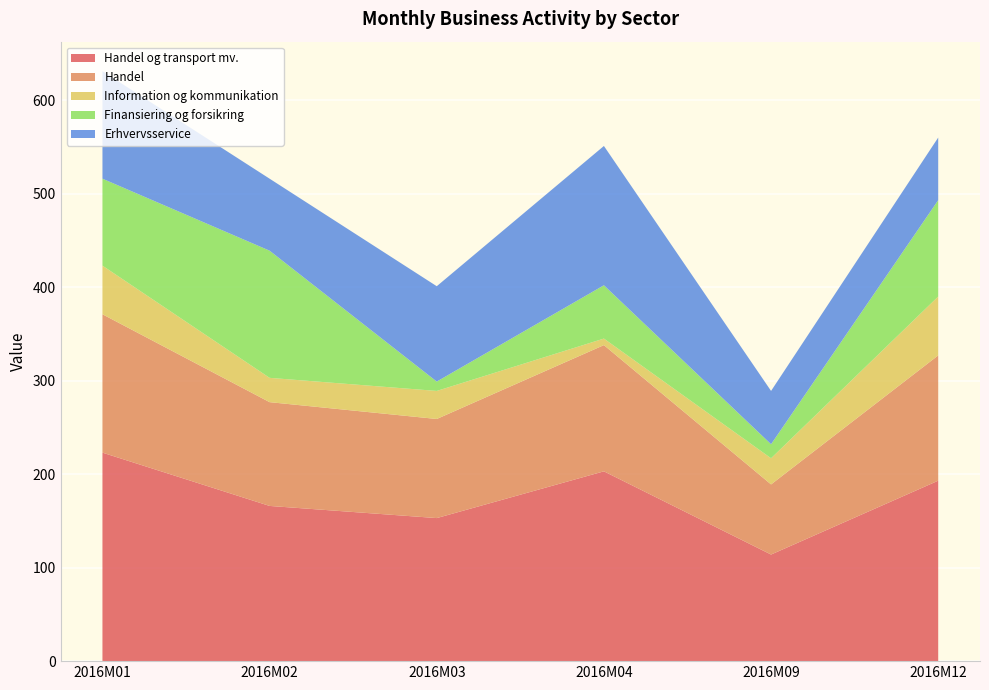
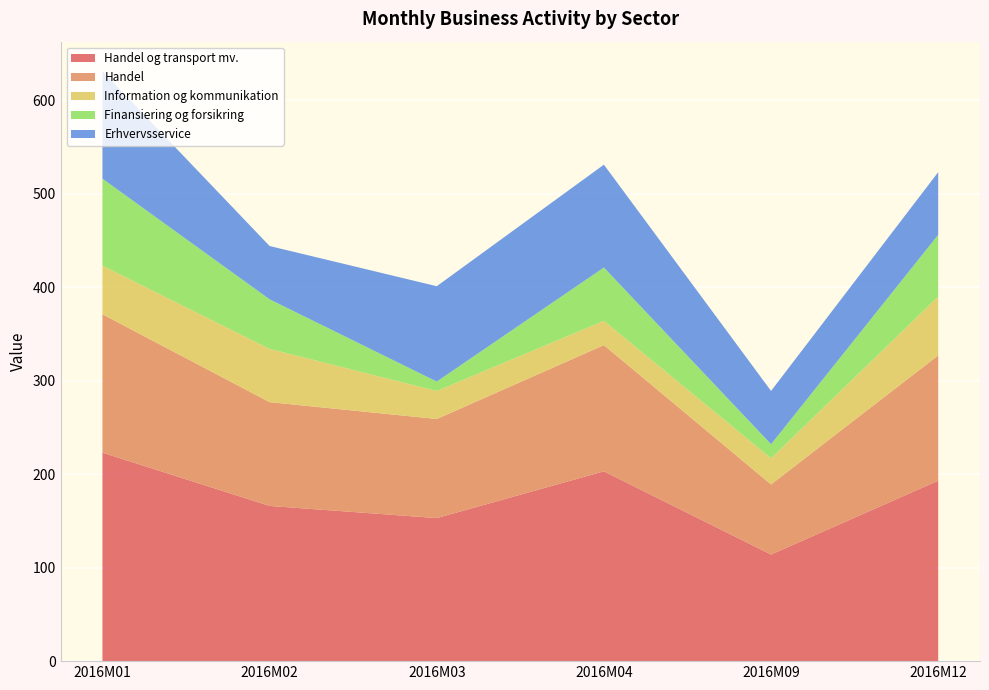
Information og kommunikation, 2016M02: 30 -> 60
Finansiering og forsikring, 2016M02: 140 -> 50
Erhvervsservice, 2016M02: 80 -> 60
Information og kommunikation, 2016M04: 10 -> 30
Erhvervsservice, 2016M04: 150 -> 110
Finansiering og forsikring, 2016M12: 100 -> 70
